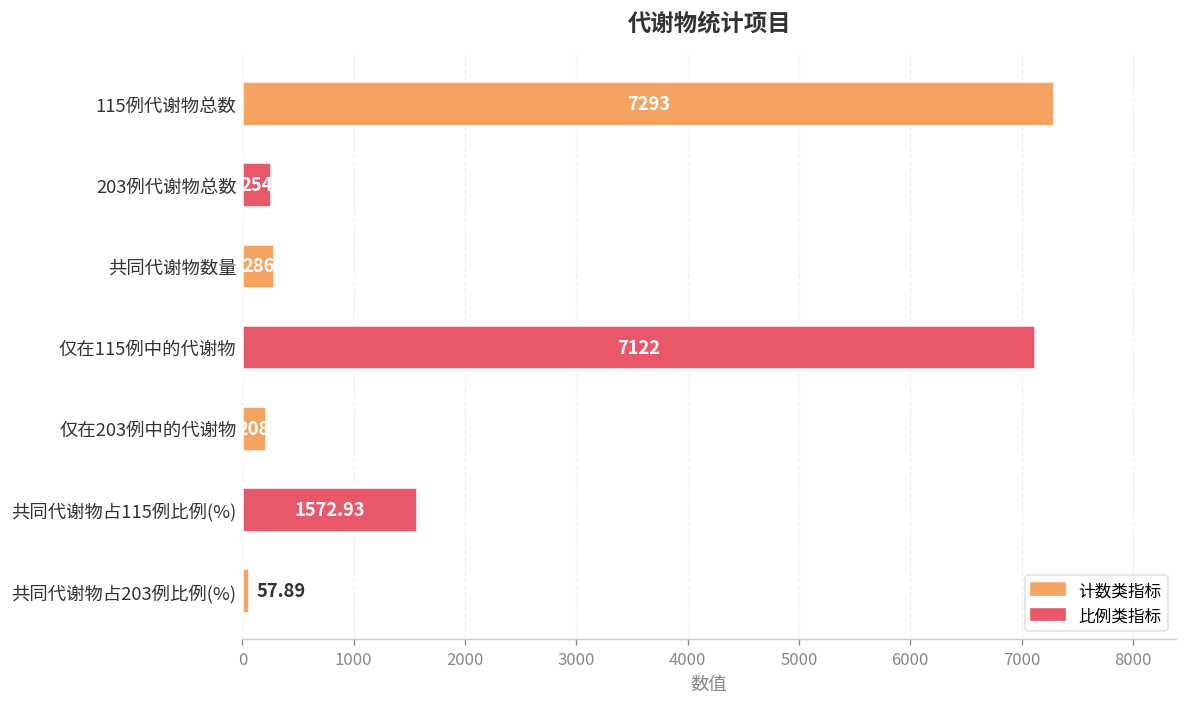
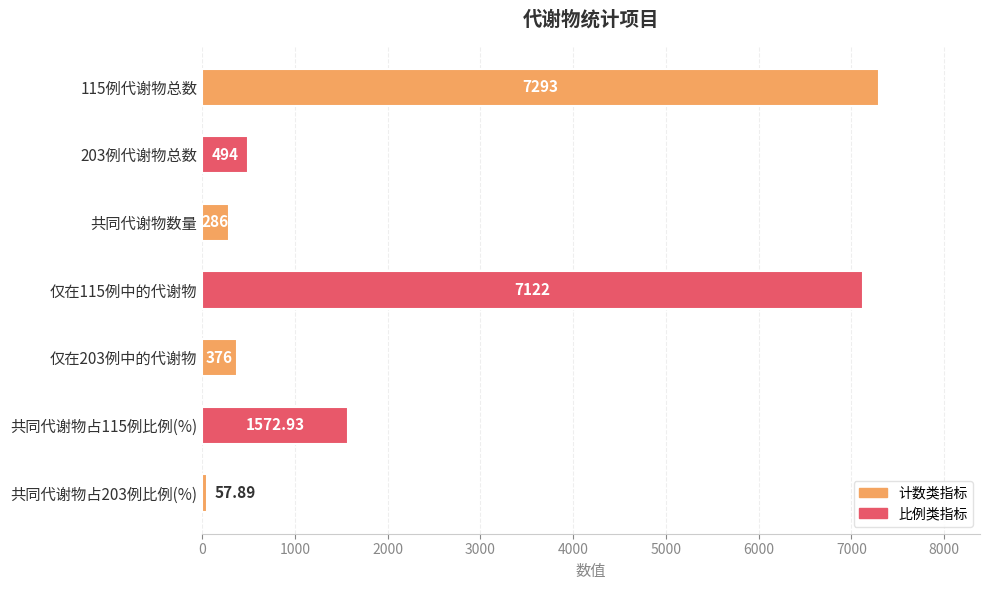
203例代谢物总数: 254 -> 494
仅在203例中的代谢物: 200 -> 400
